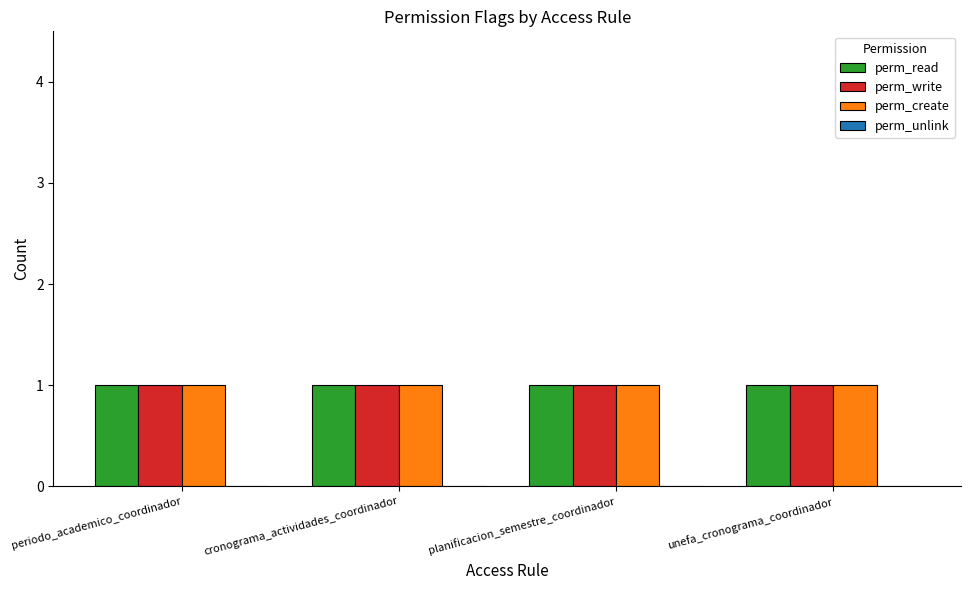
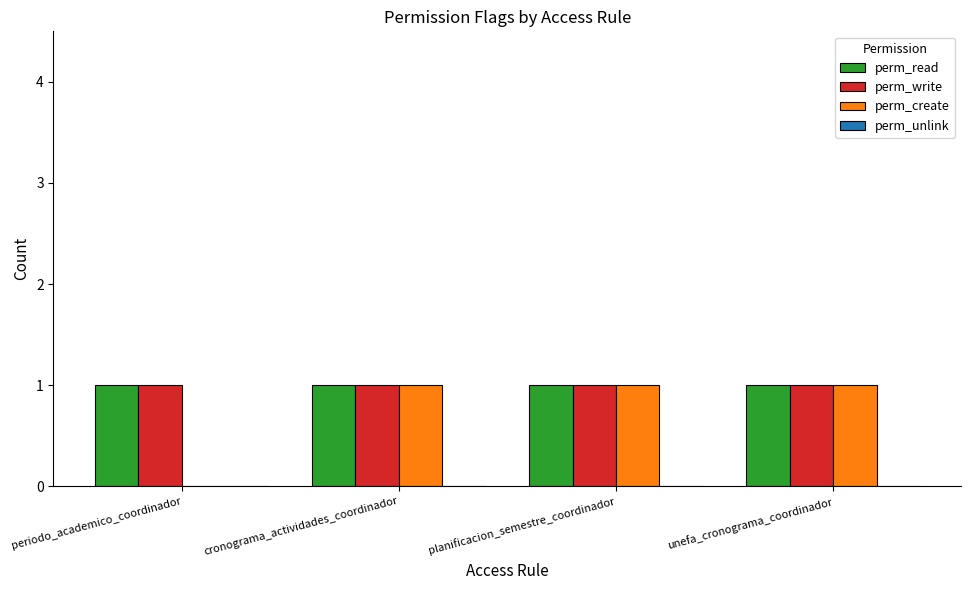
perm_create, periodo_academico_coordinador: 1 -> 0
